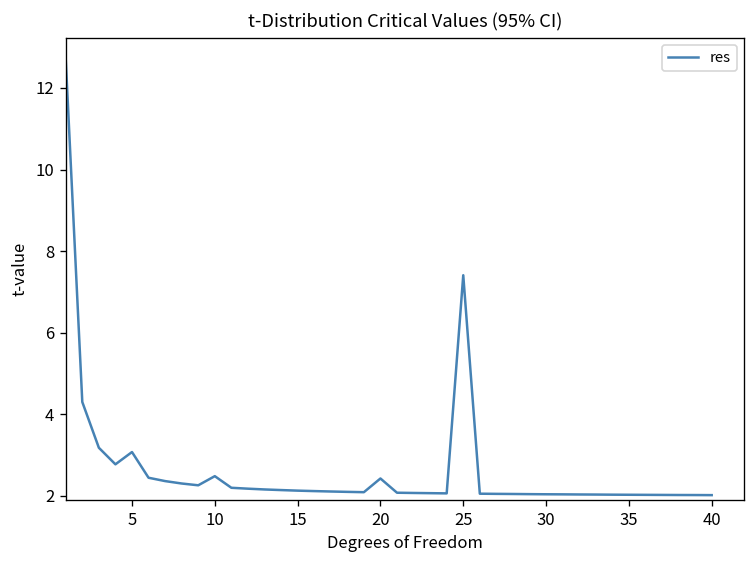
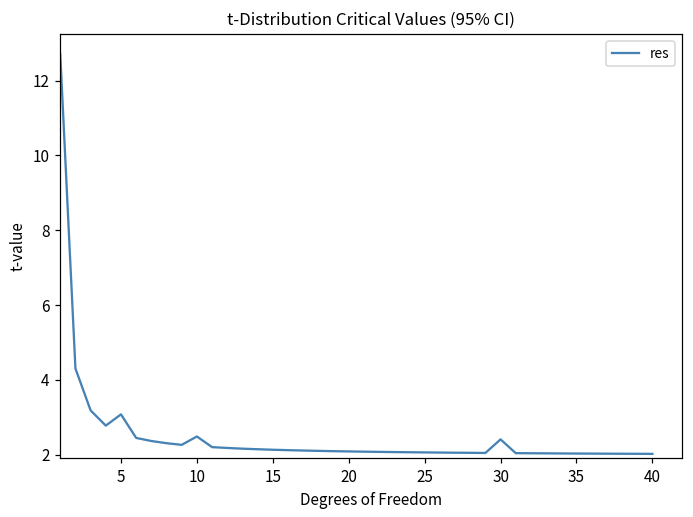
20: 2.4 -> 2.1
25: 7.4 -> 2.1
30: 2.0 -> 2.4
